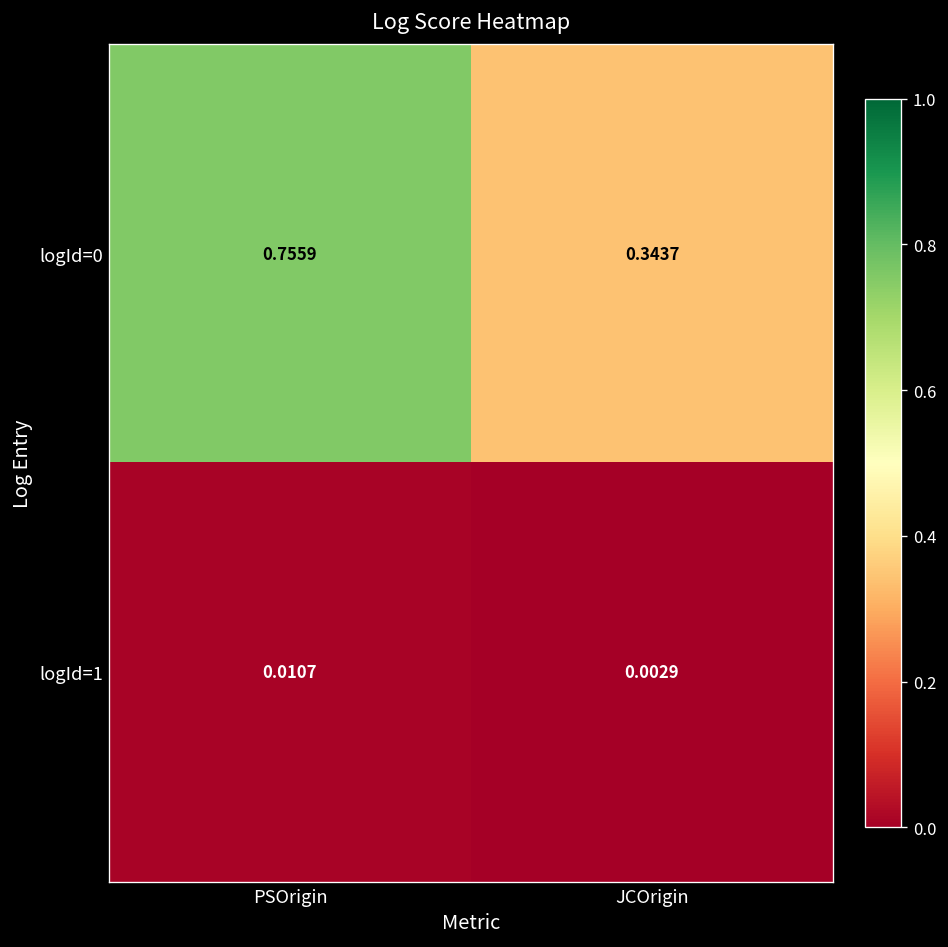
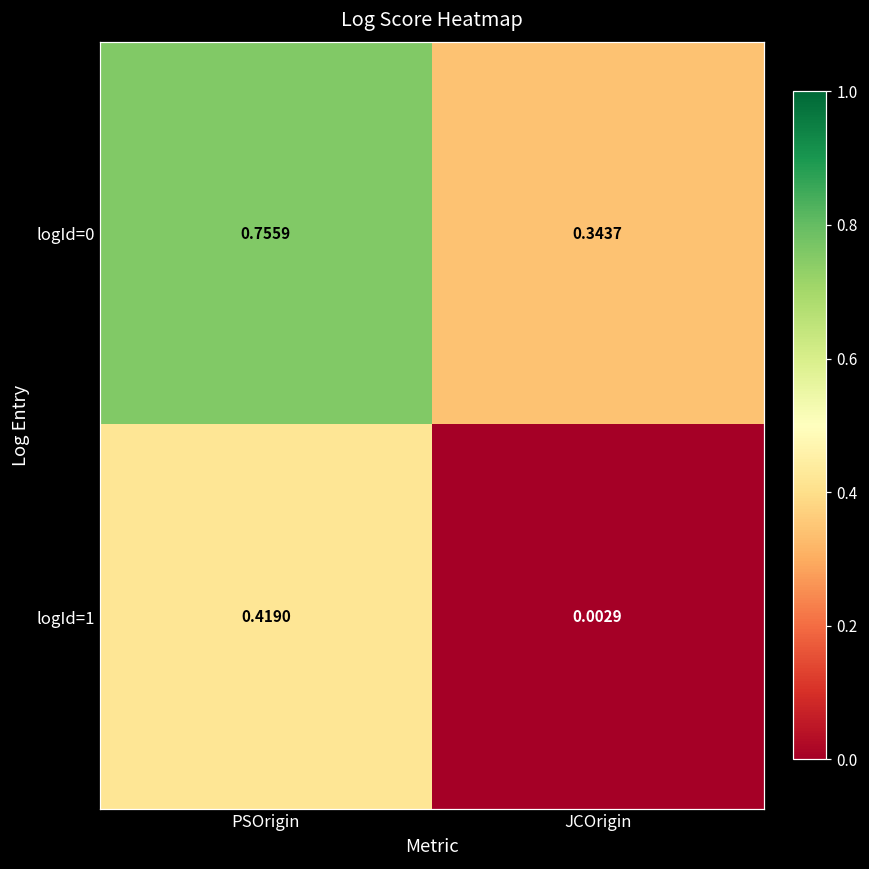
logId=1, PSOrigin: 0.0107 -> 0.4190
